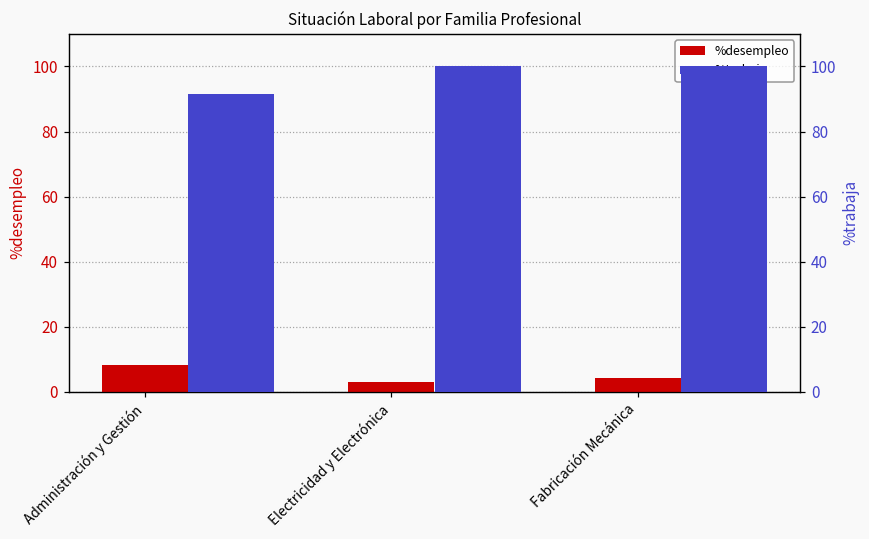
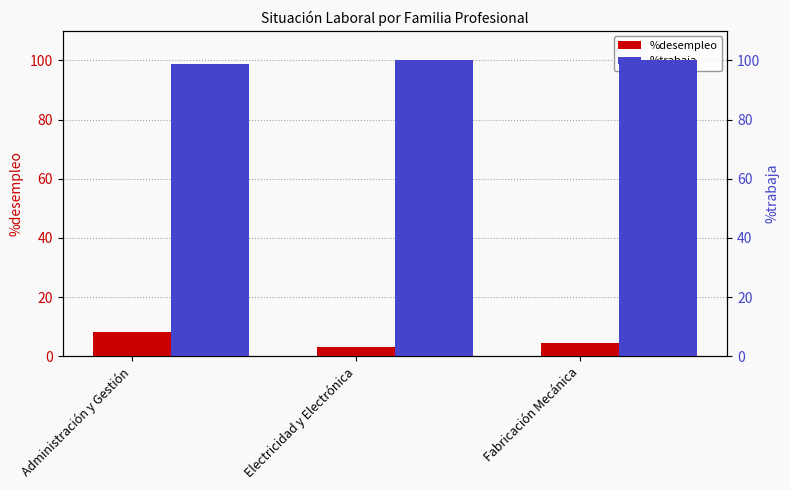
%trabaja, Administración y Gestión: 92 -> 99
